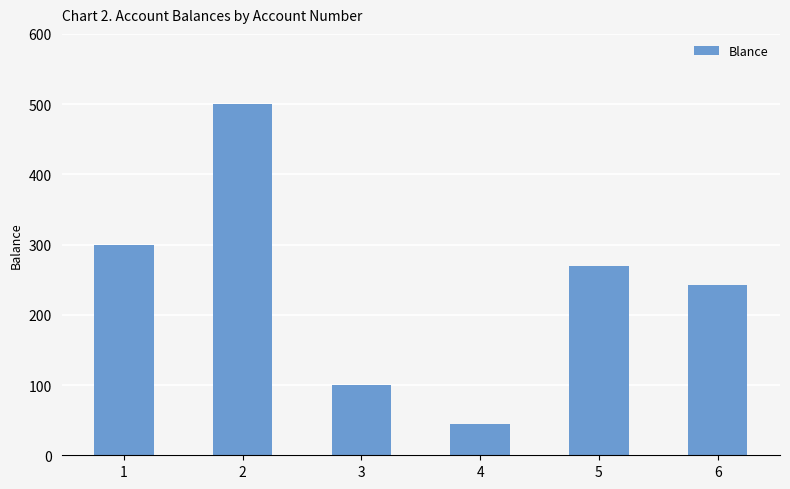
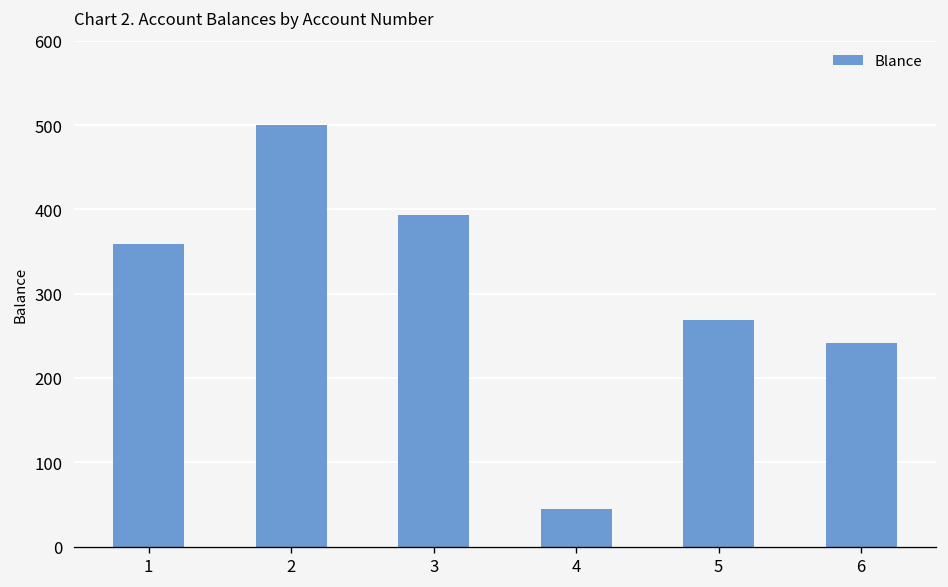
1: 300 -> 360
3: 100 -> 390
